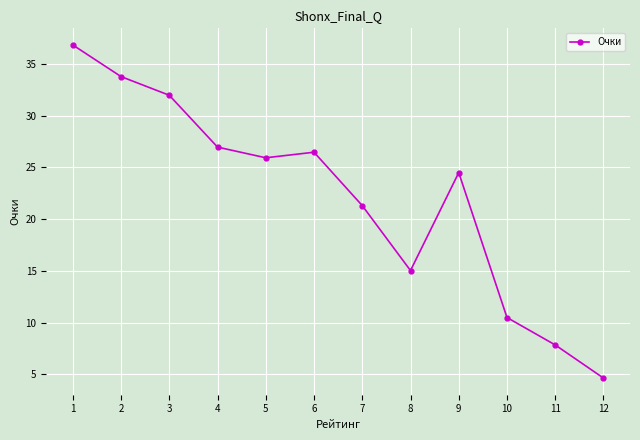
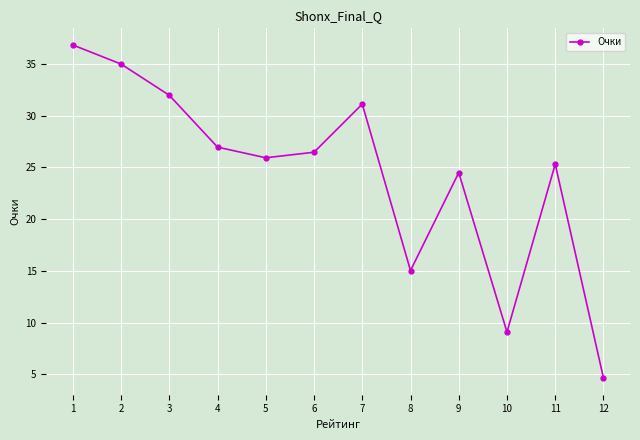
2: 33.8 -> 35.0
7: 21.3 -> 31.1
10: 10.5 -> 9.1
11: 7.9 -> 25.3
